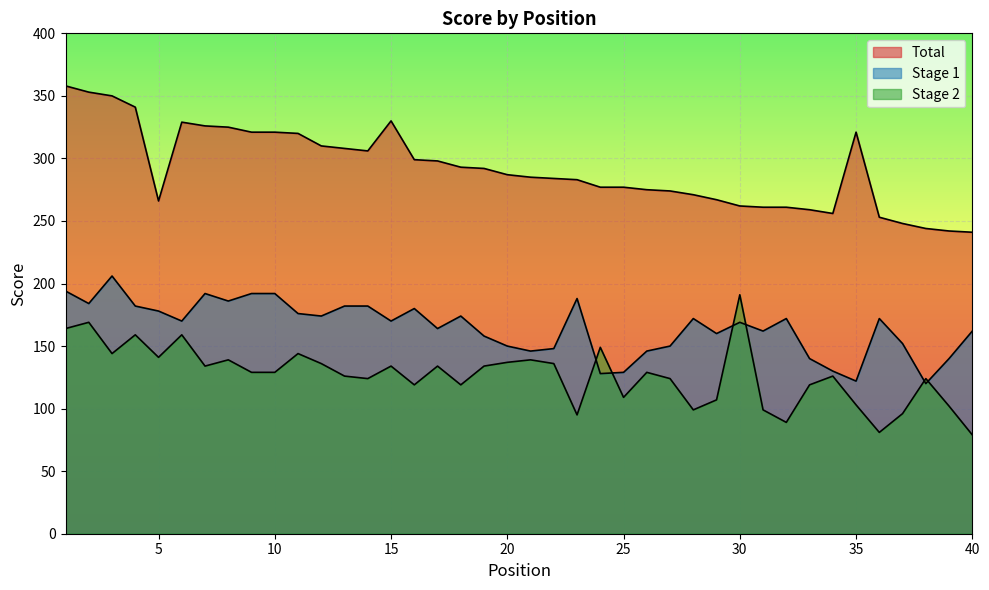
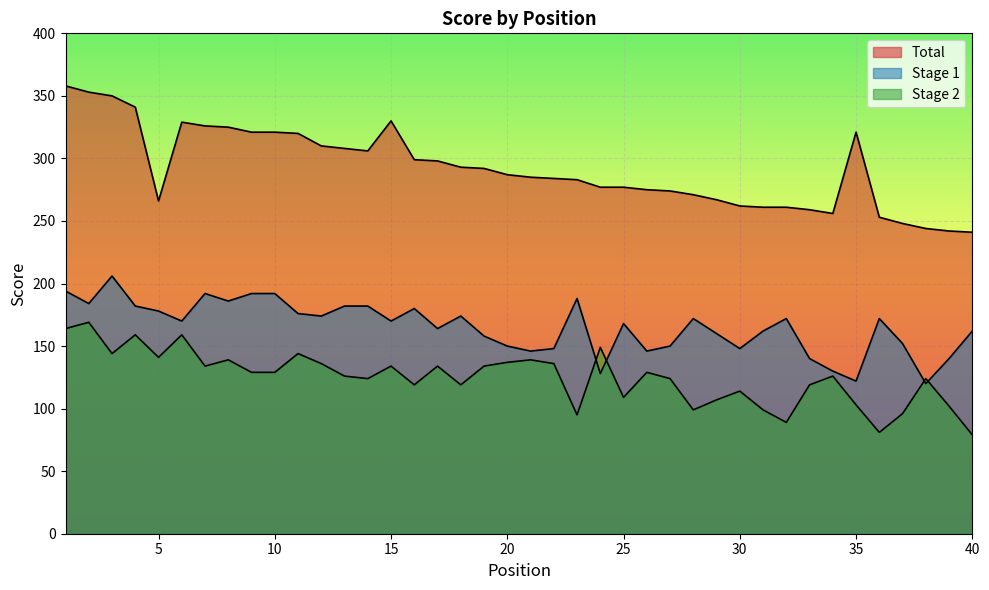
Stage 1, 25: 129 -> 168
Stage 1, 30: 169 -> 148
Stage 2, 30: 191 -> 114
